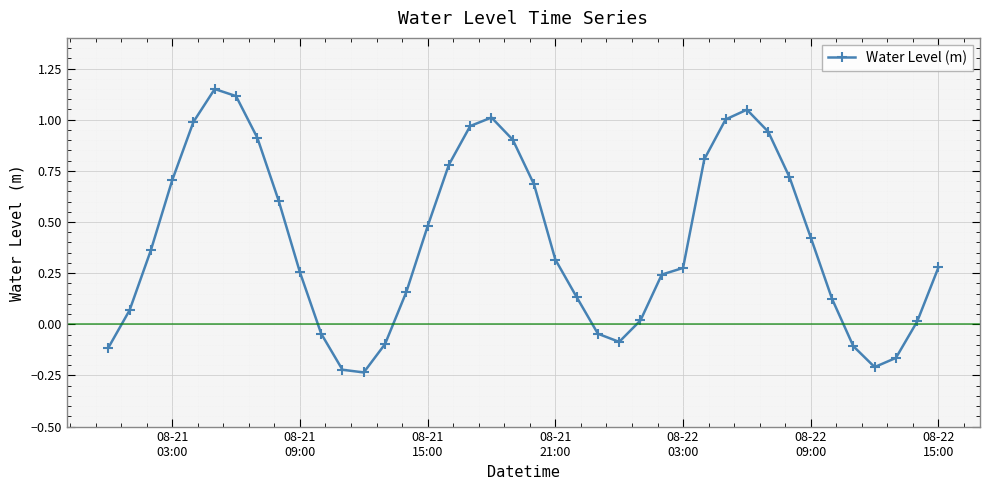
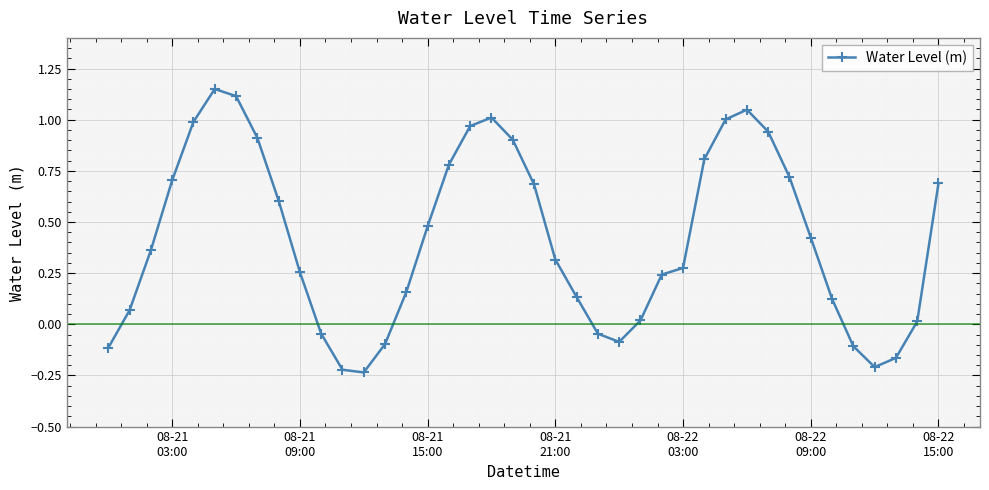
08-22 15:00: 0.28 -> 0.69
